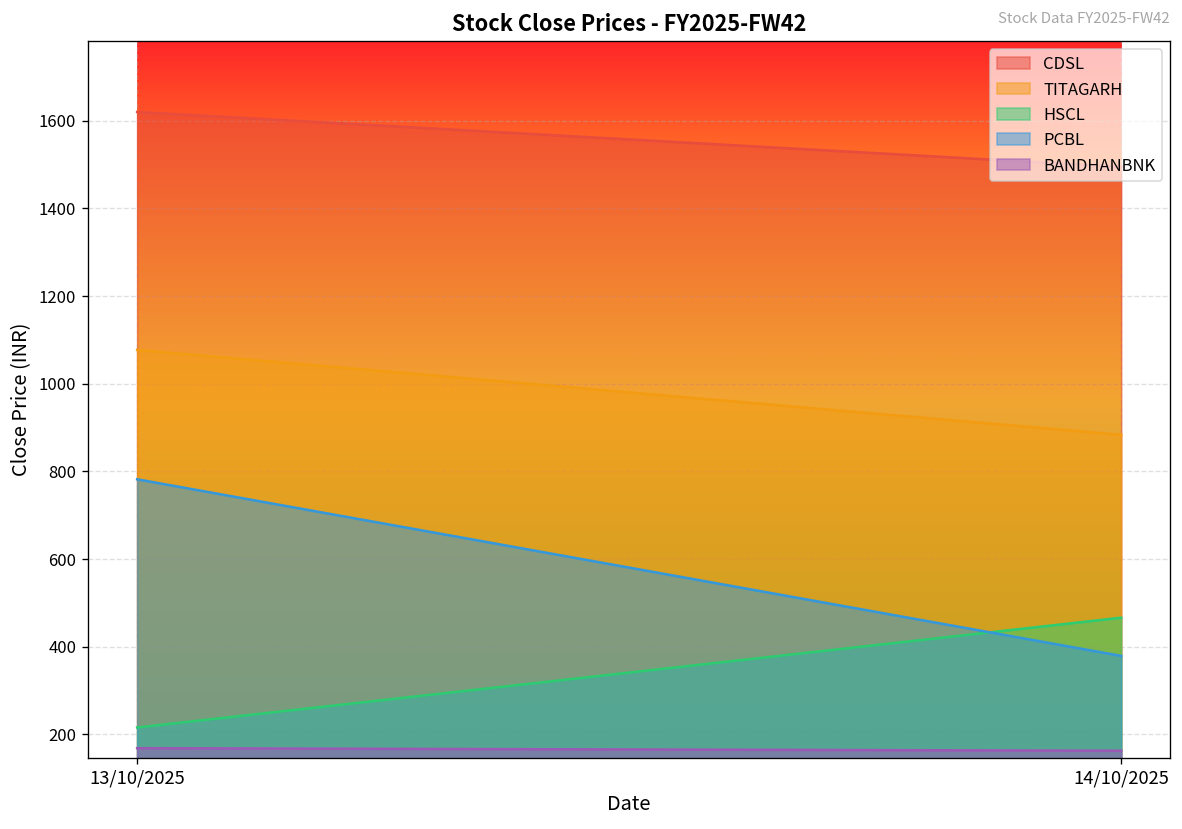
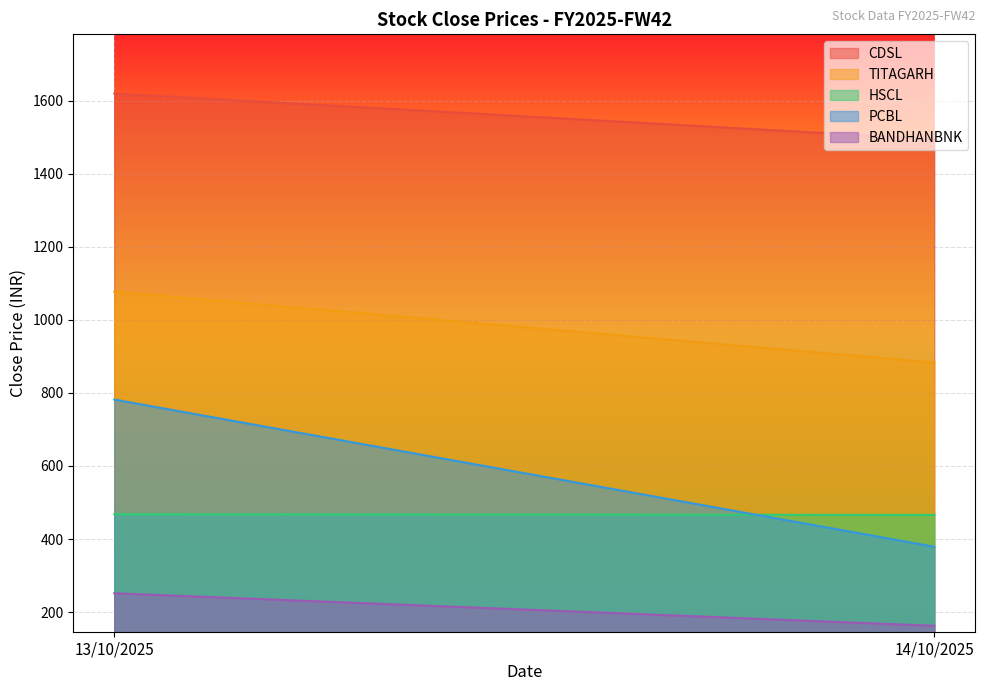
HSCL, 13/10/2025: 220 -> 470
BANDHANBNK, 13/10/2025: 170 -> 250
